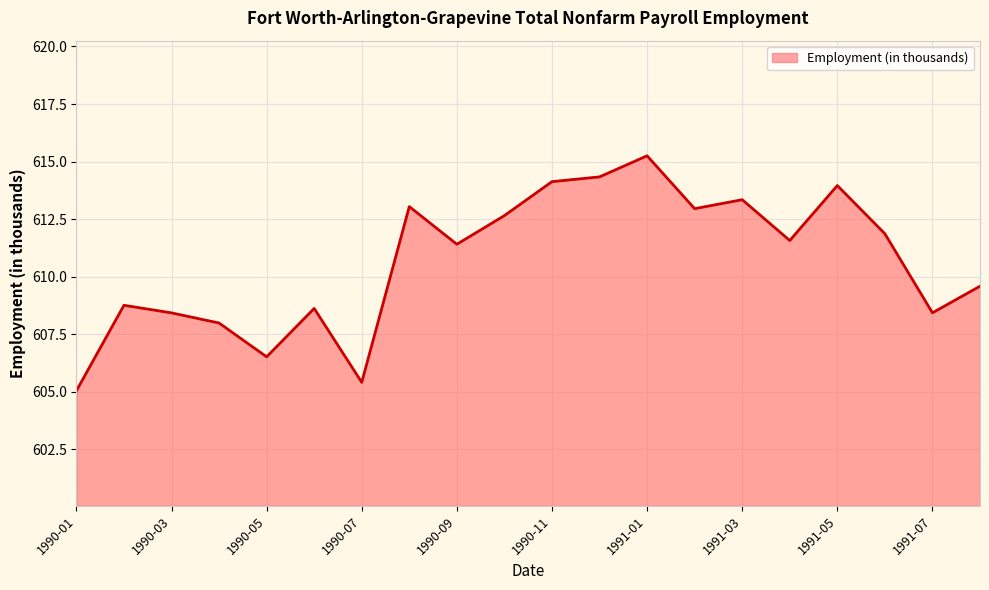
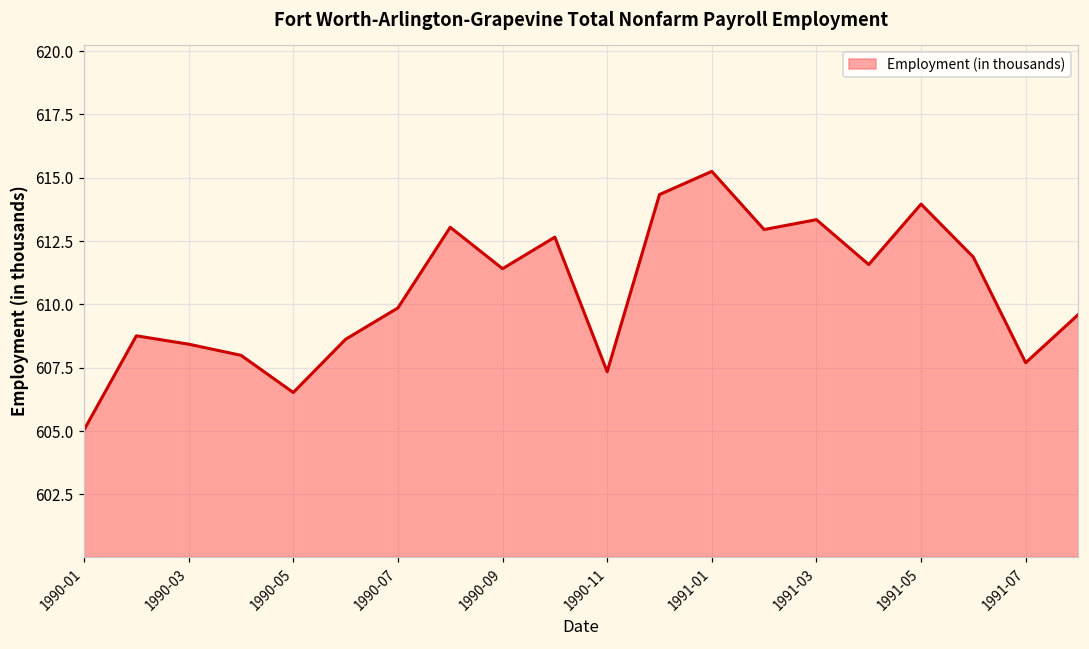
1990-07: 605.4 -> 609.9
1990-11: 614.1 -> 607.3
1991-07: 608.4 -> 607.7
